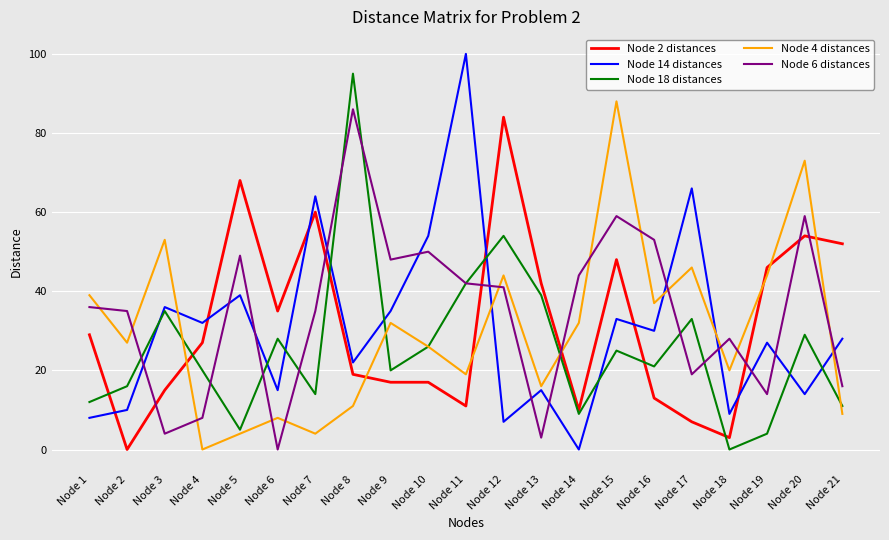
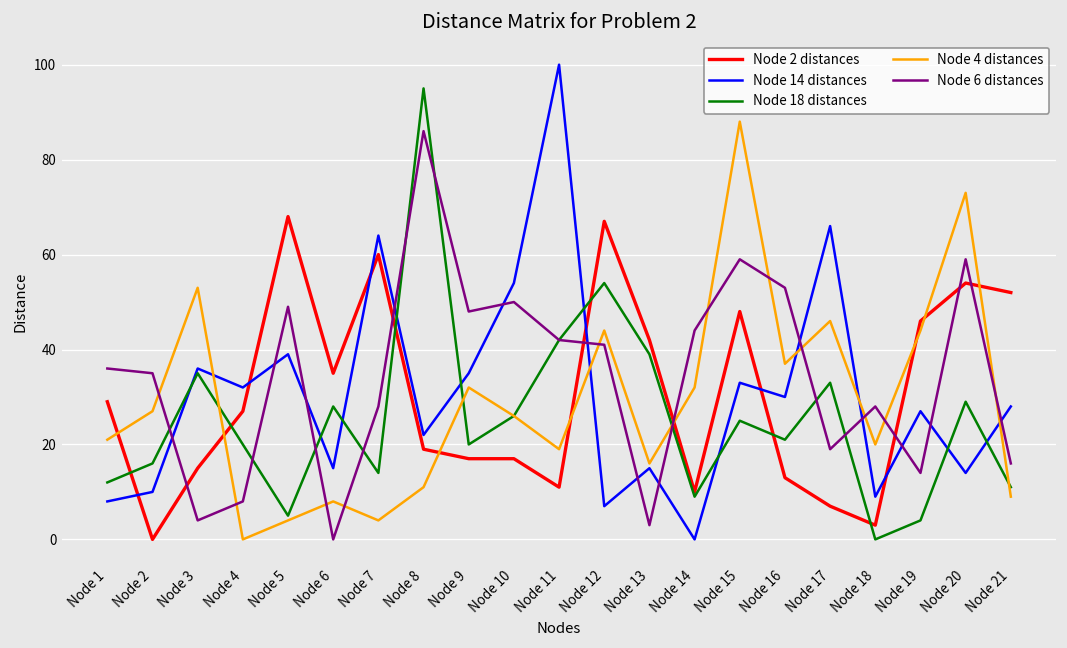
Node 4 distances, Node 1: 39 -> 21
Node 6 distances, Node 7: 35 -> 28
Node 2 distances, Node 12: 84 -> 67
